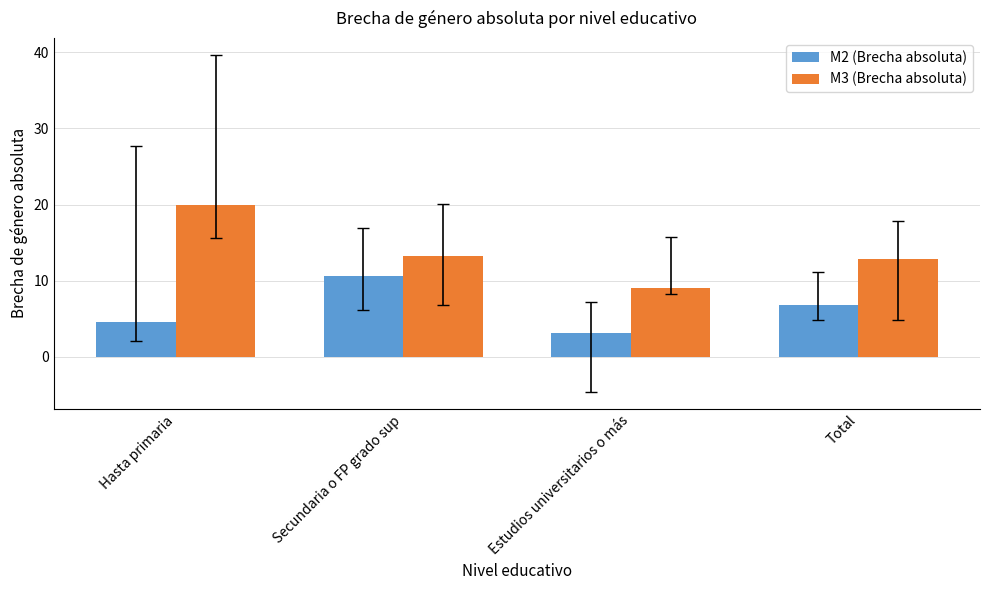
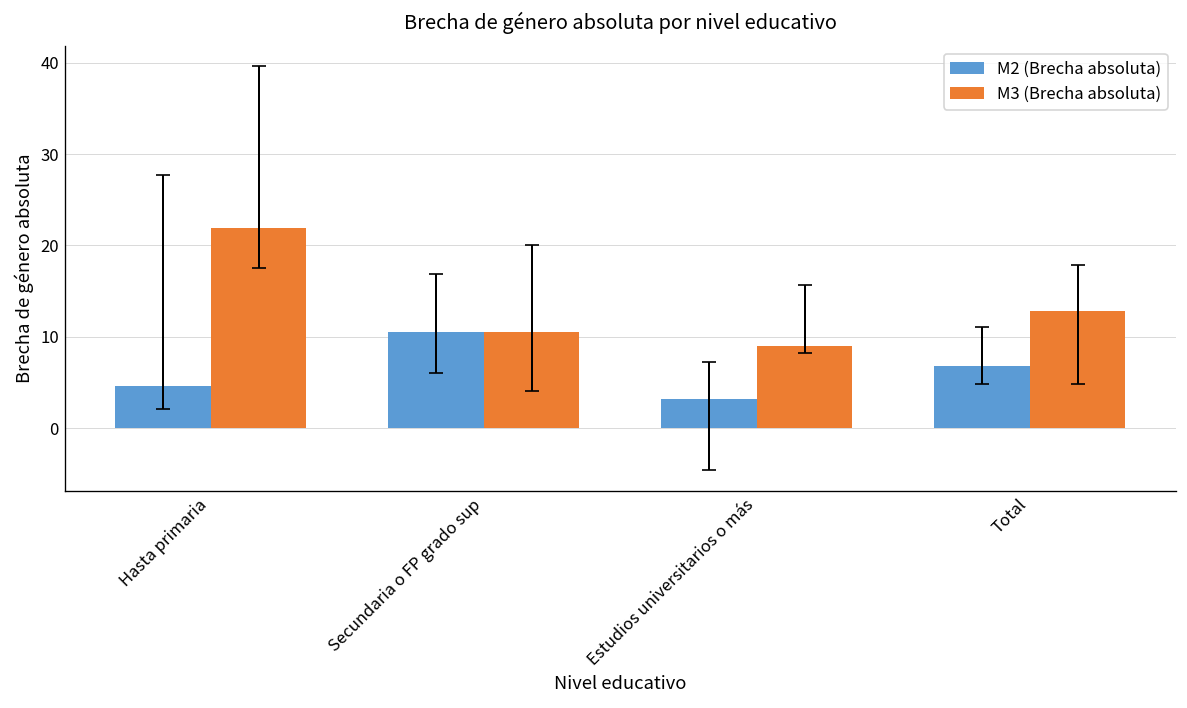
M3 (Brecha absoluta), Hasta primaria: 20 -> 22
M3 (Brecha absoluta), Secundaria o FP grado sup: 13 -> 10
